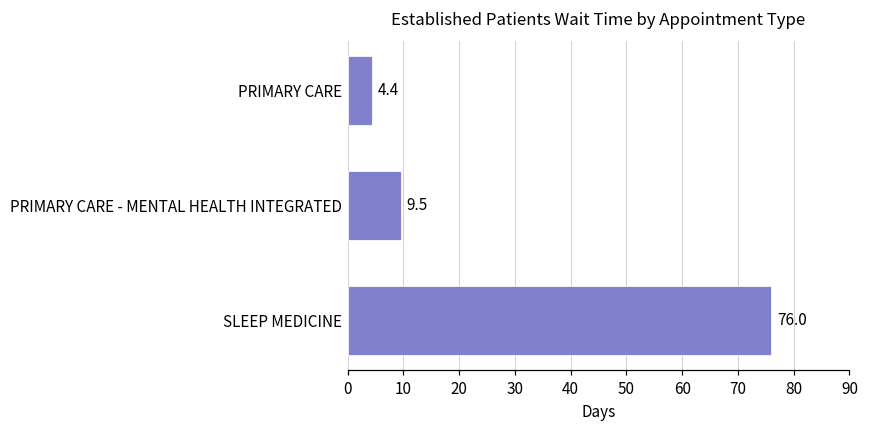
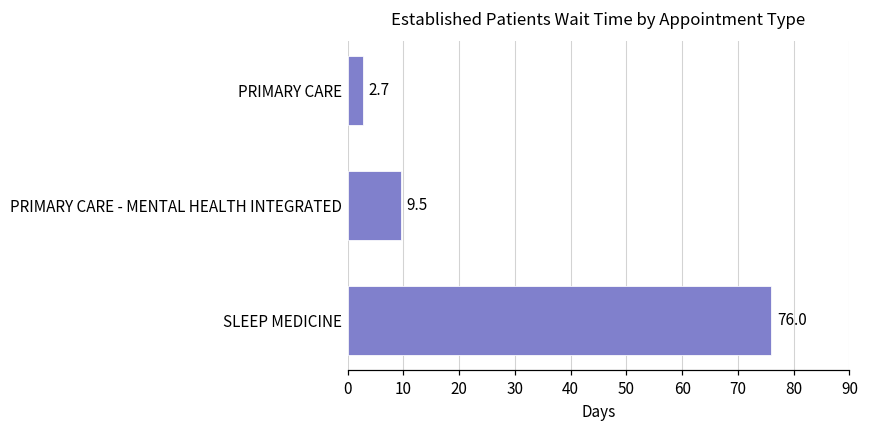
PRIMARY CARE: 4.4 -> 2.7
